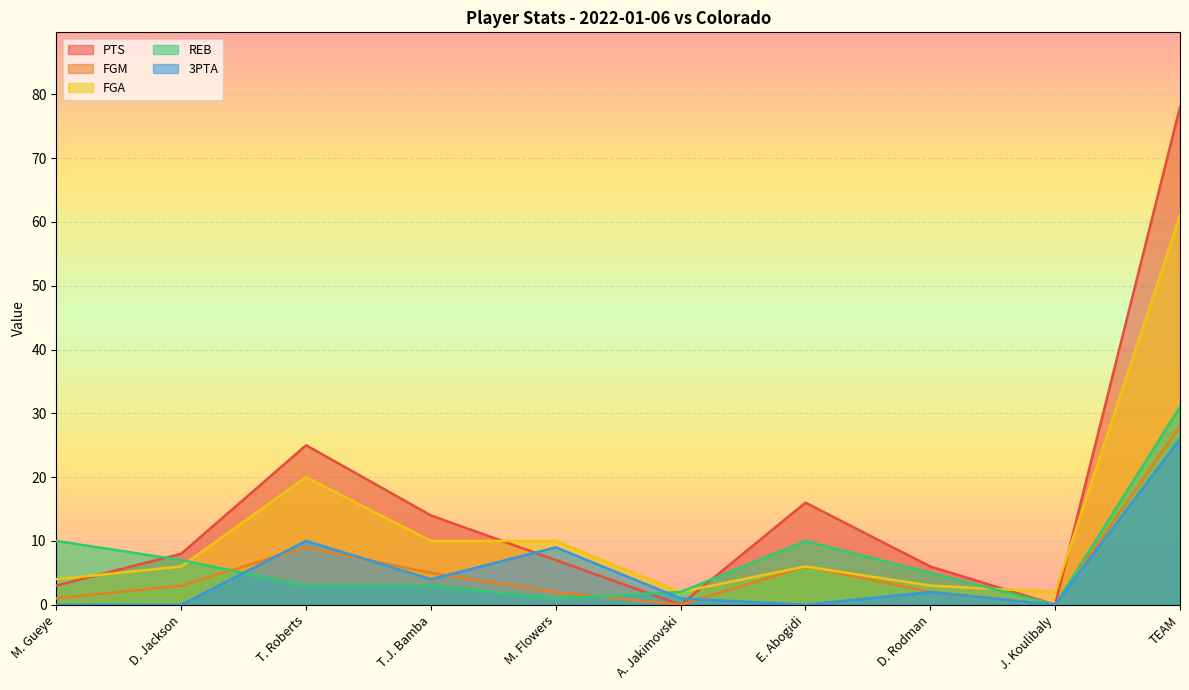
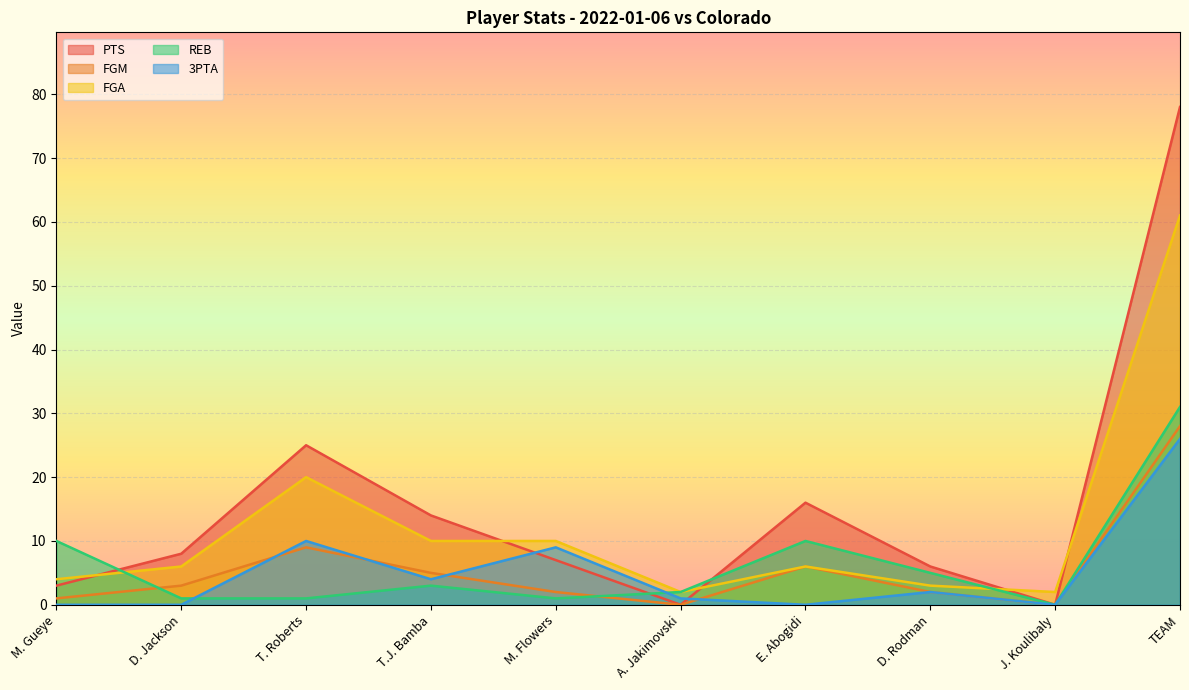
REB, D. Jackson: 7 -> 1
REB, T. Roberts: 3 -> 1
